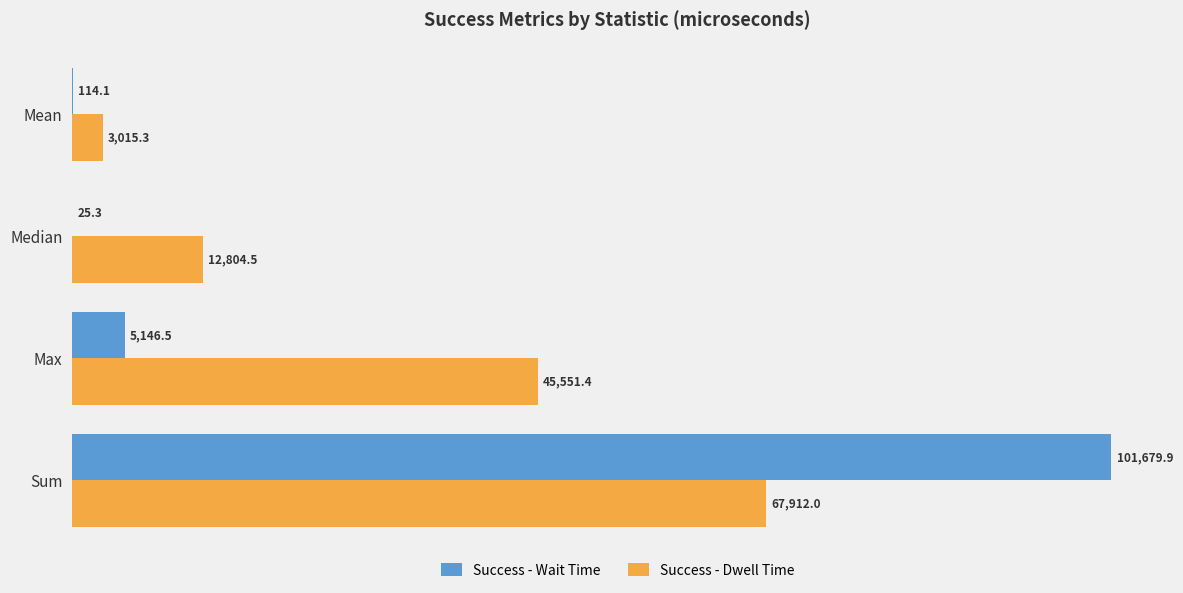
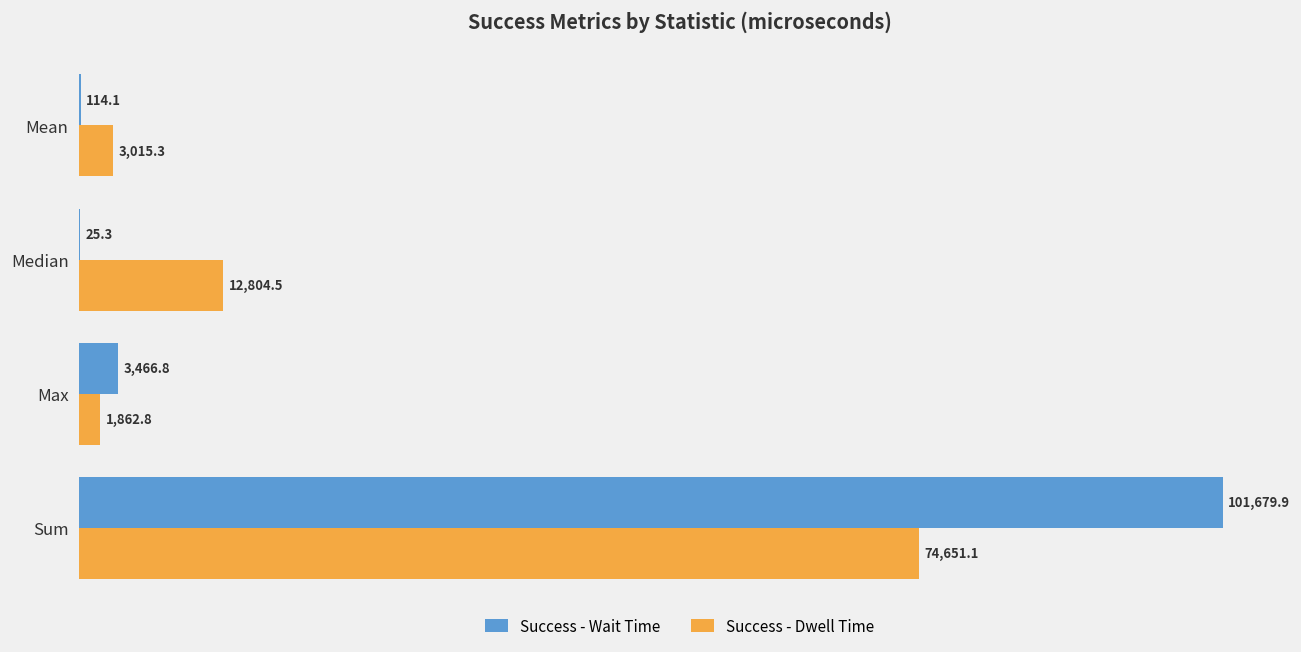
Success - Wait Time, Max: 5,146.5 -> 3,466.8
Success - Dwell Time, Max: 45,551.4 -> 1,862.8
Success - Dwell Time, Sum: 67,912.0 -> 74,651.1
